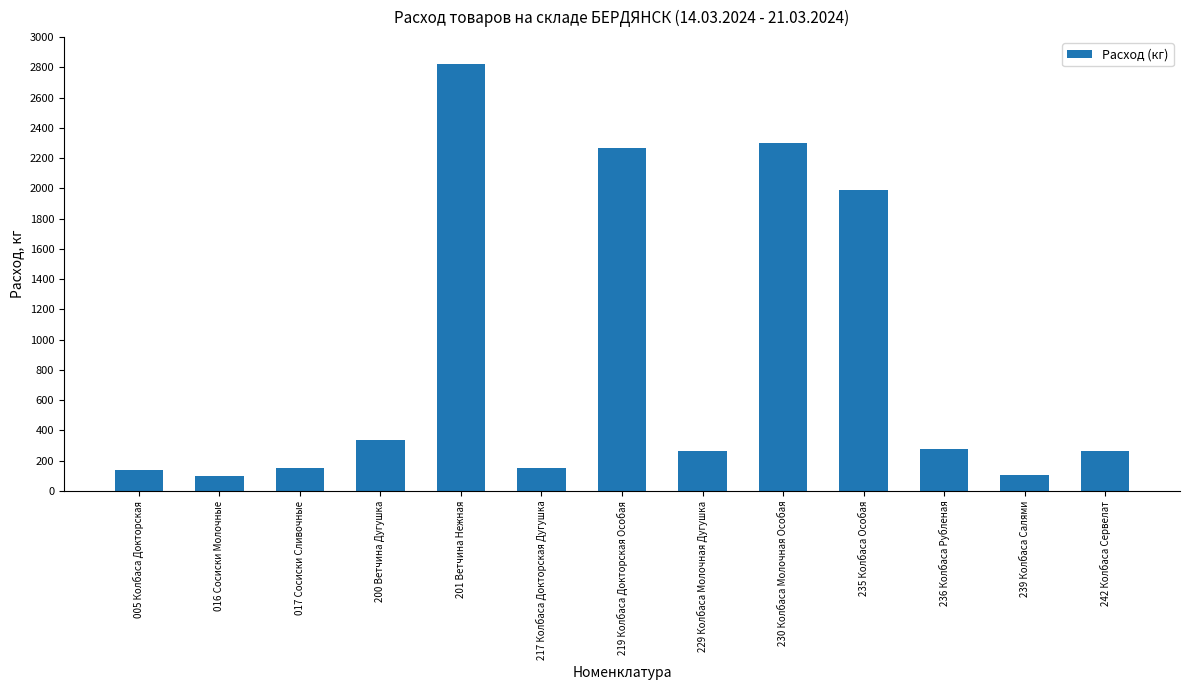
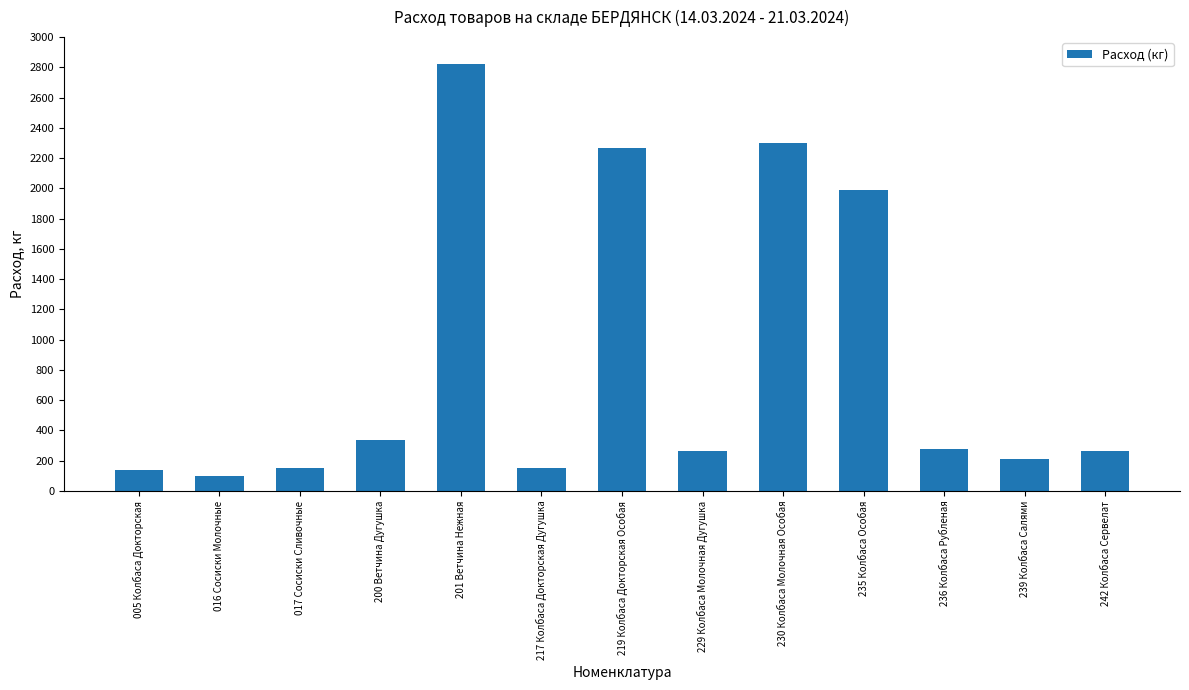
239 Колбаса Салями: 100 -> 210
